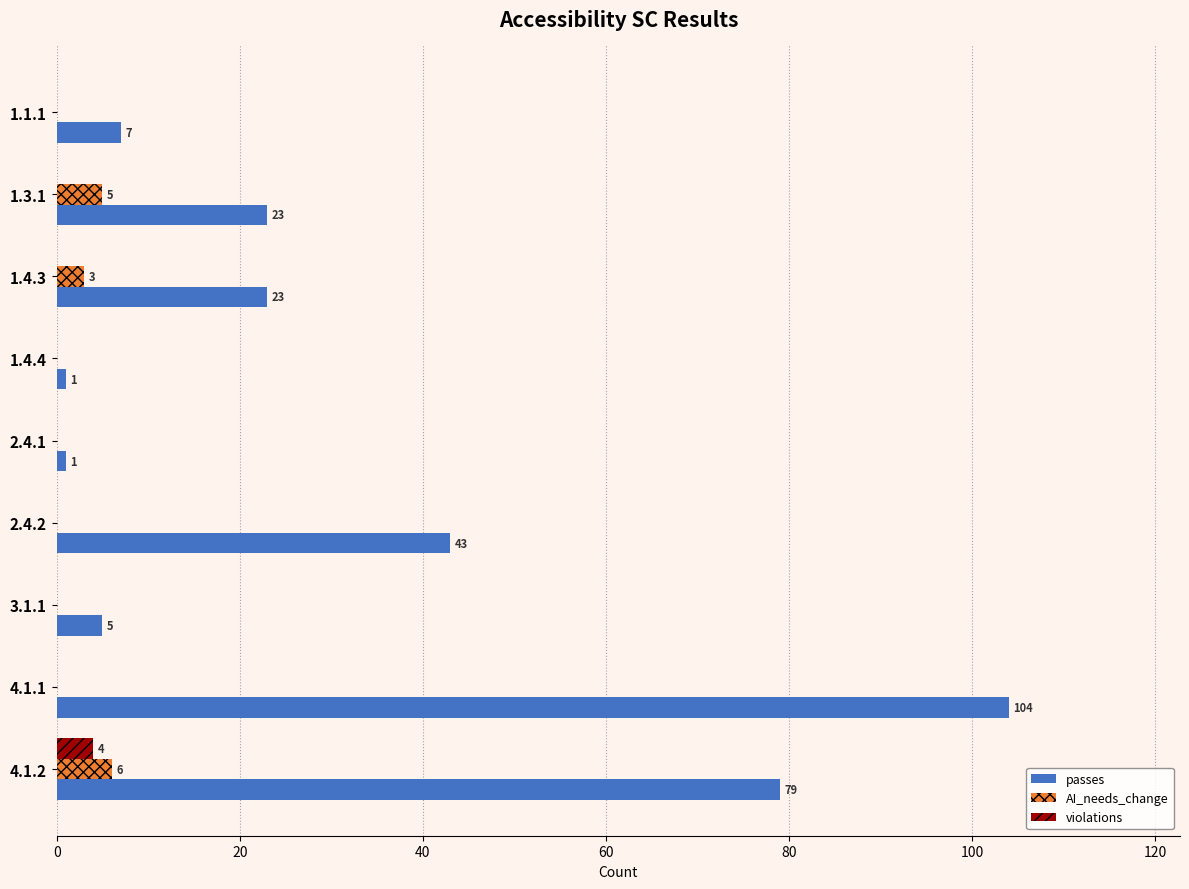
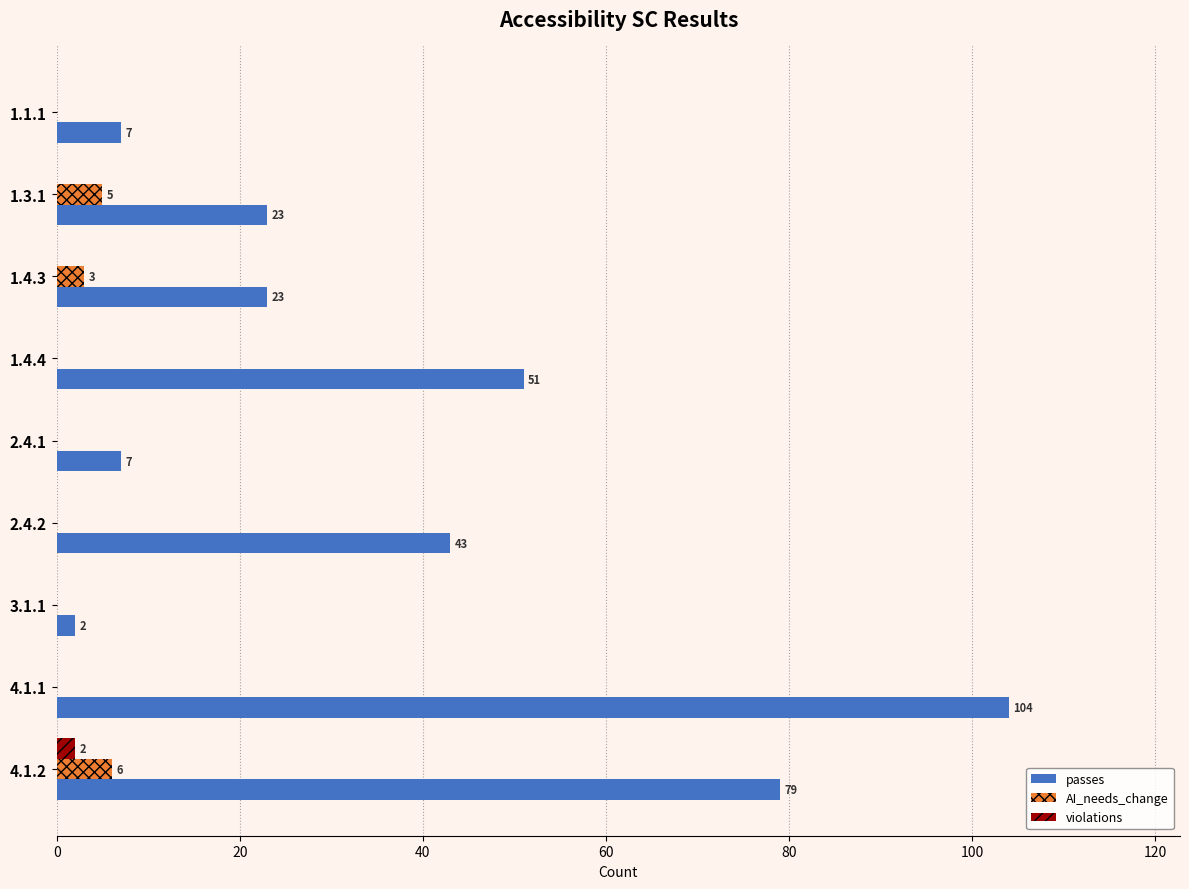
passes, 1.4.4: 1 -> 51
passes, 2.4.1: 1 -> 7
passes, 3.1.1: 5 -> 2
violations, 4.1.2: 4 -> 2
